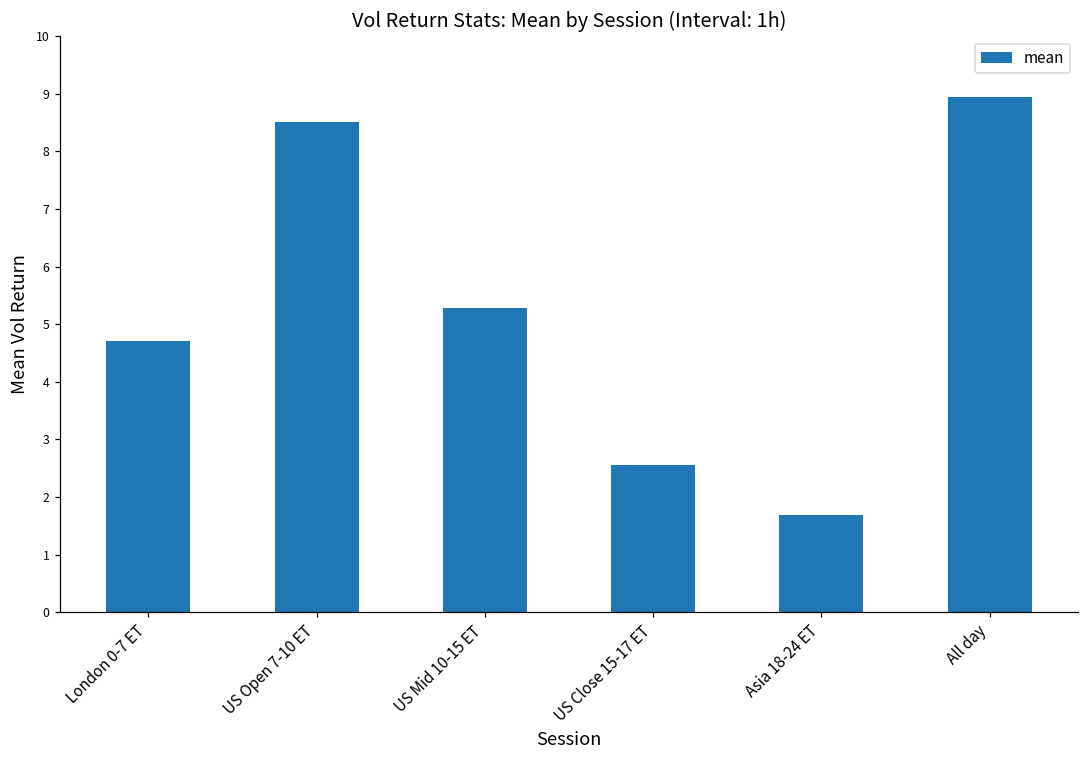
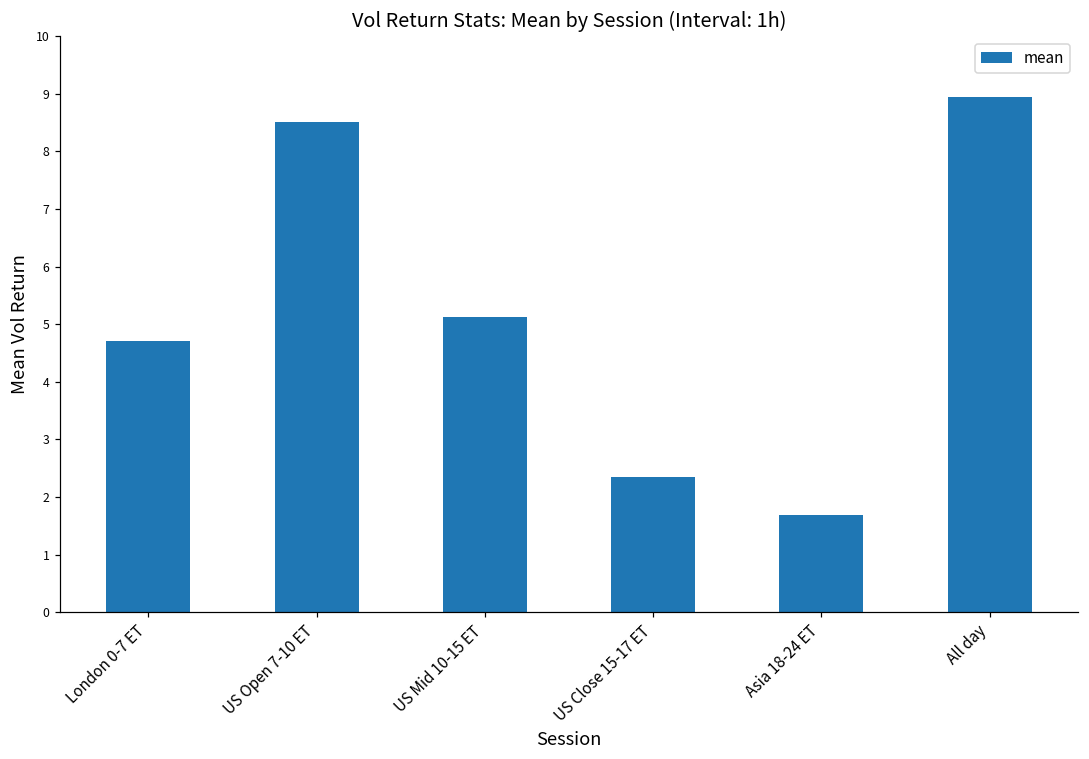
US Mid 10-15 ET: 5.3 -> 5.1
US Close 15-17 ET: 2.6 -> 2.3
